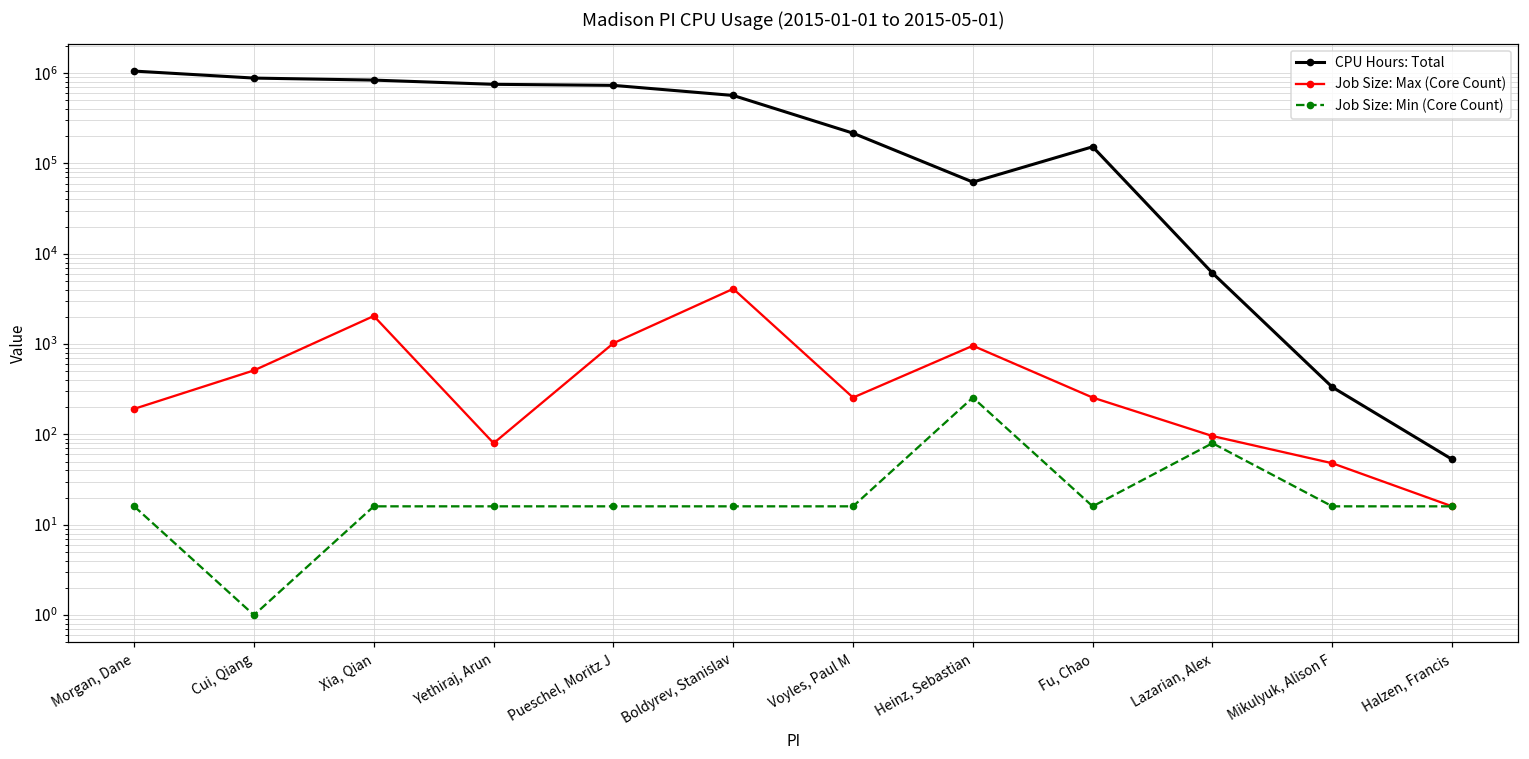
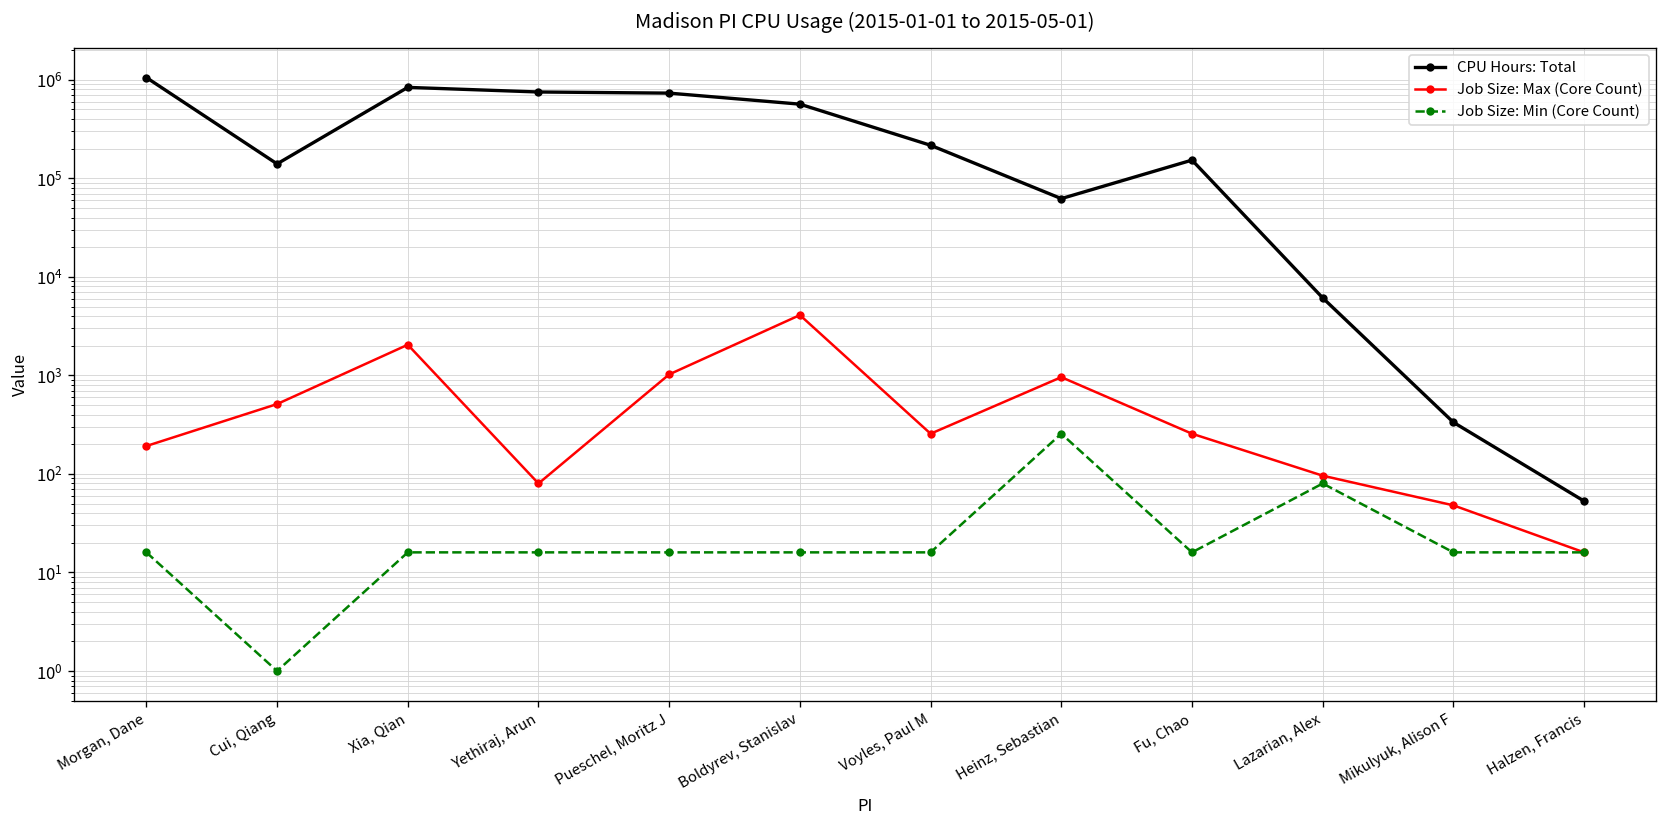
CPU Hours: Total, Cui, Qiang: 900000 -> 140000
